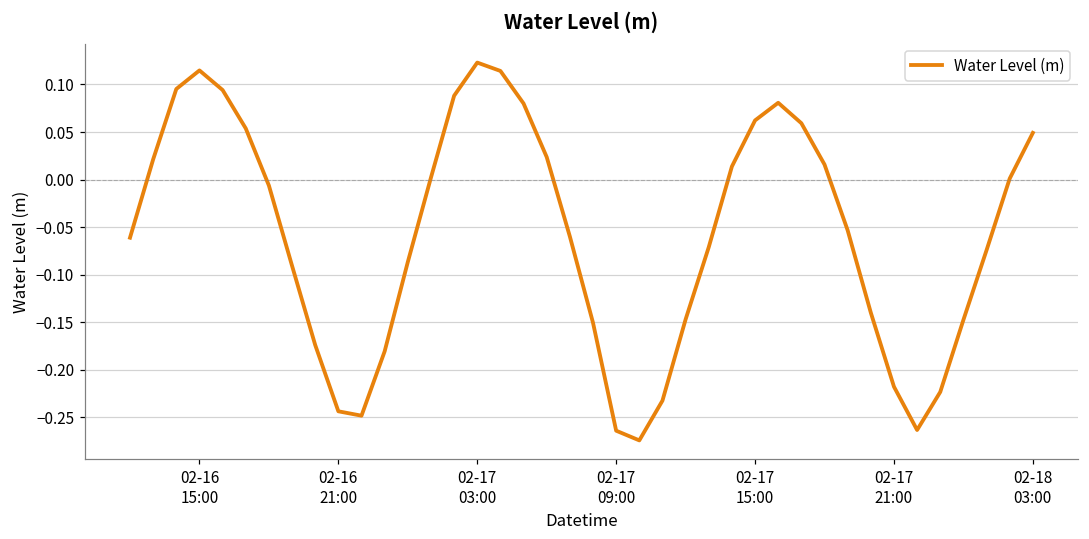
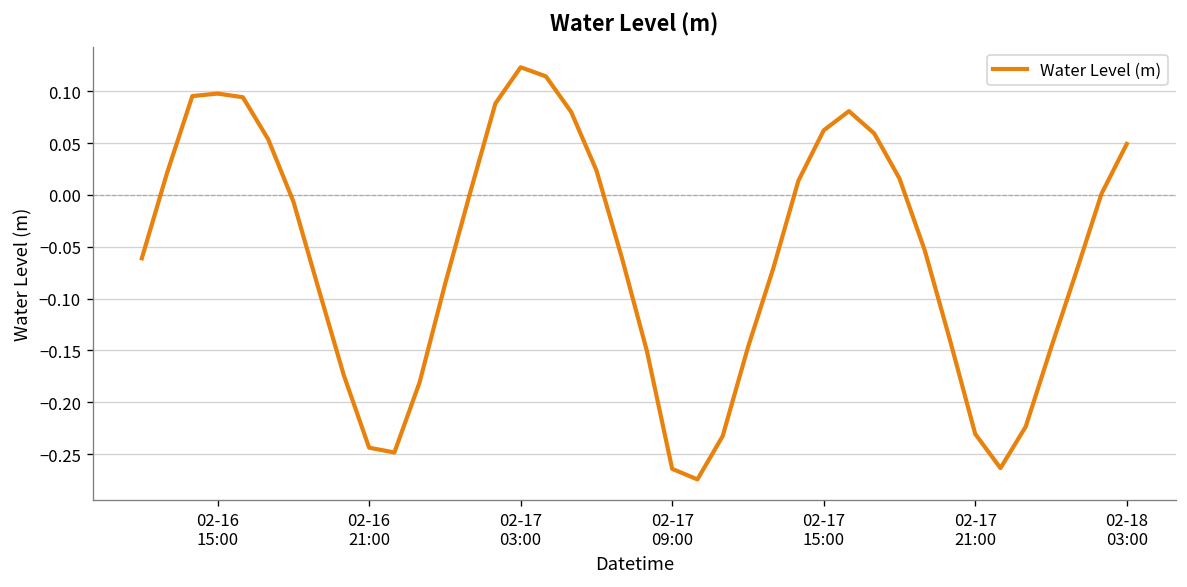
02-16 15:00: 0.11 -> 0.10
02-17 21:00: -0.22 -> -0.23
